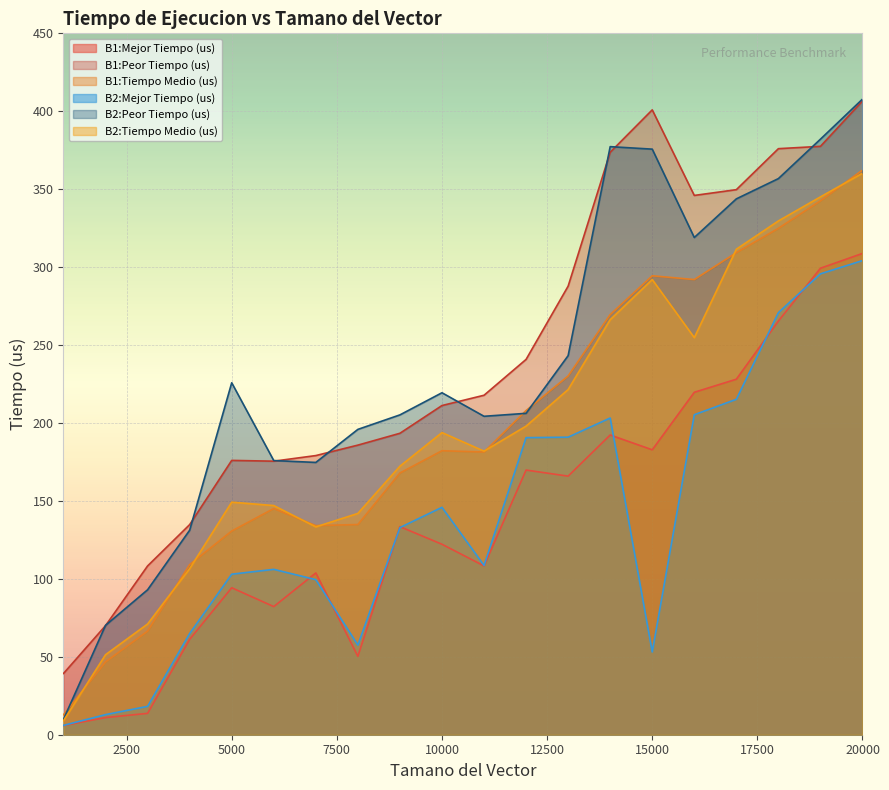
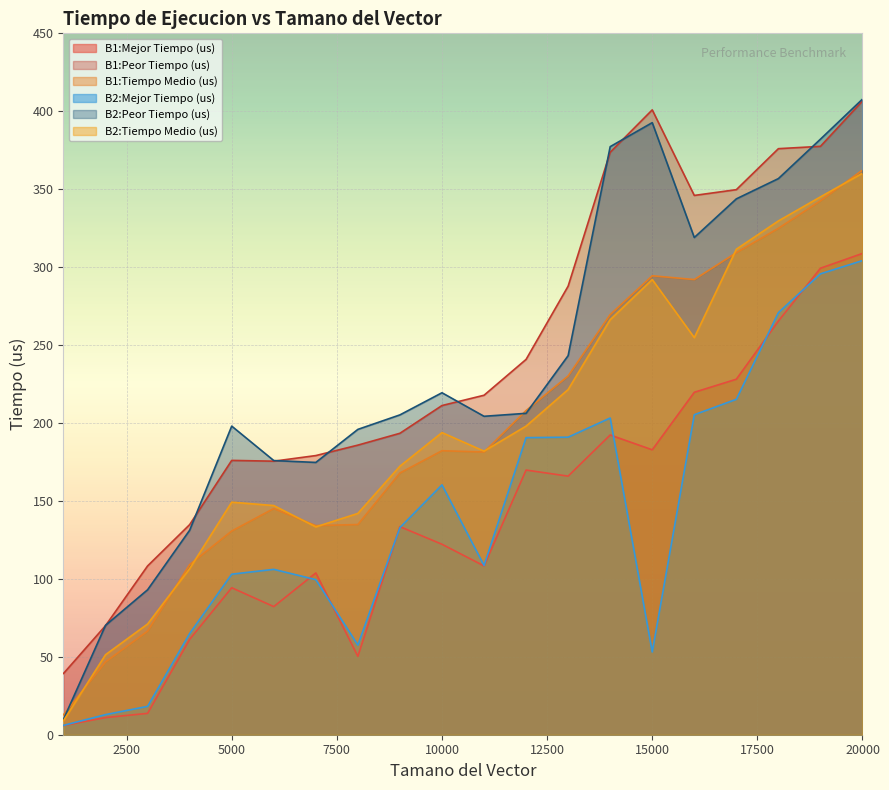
B2:Peor Tiempo (us), 5000: 226 -> 198
B2:Mejor Tiempo (us), 10000: 146 -> 160
B2:Peor Tiempo (us), 15000: 376 -> 393
